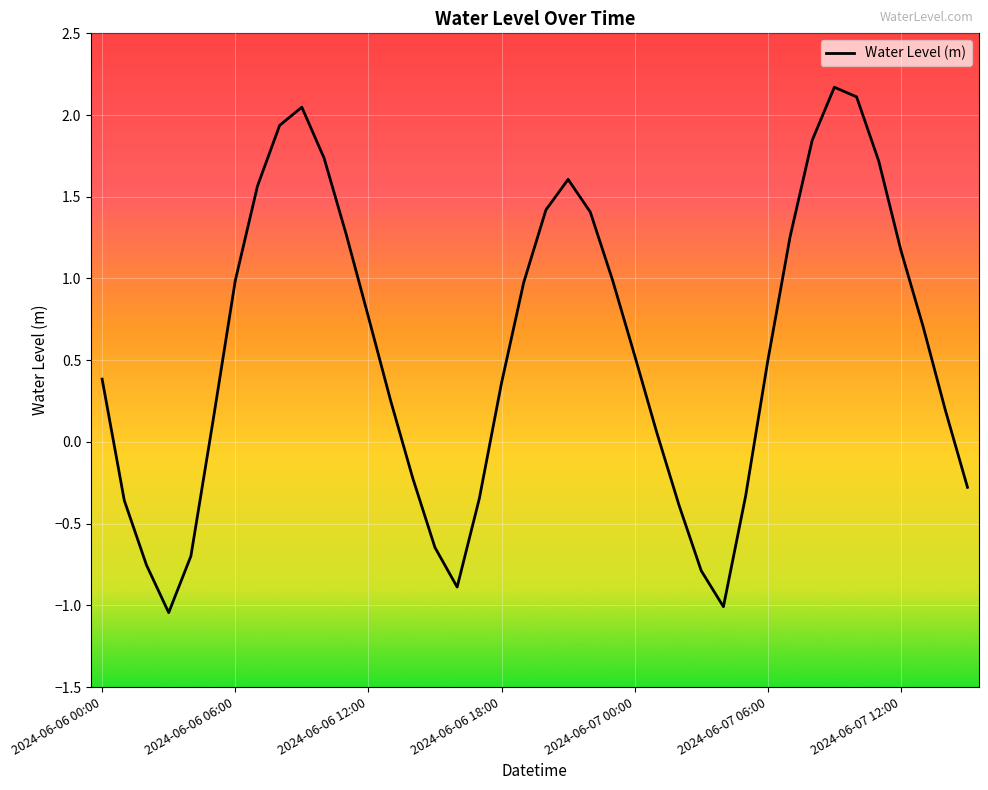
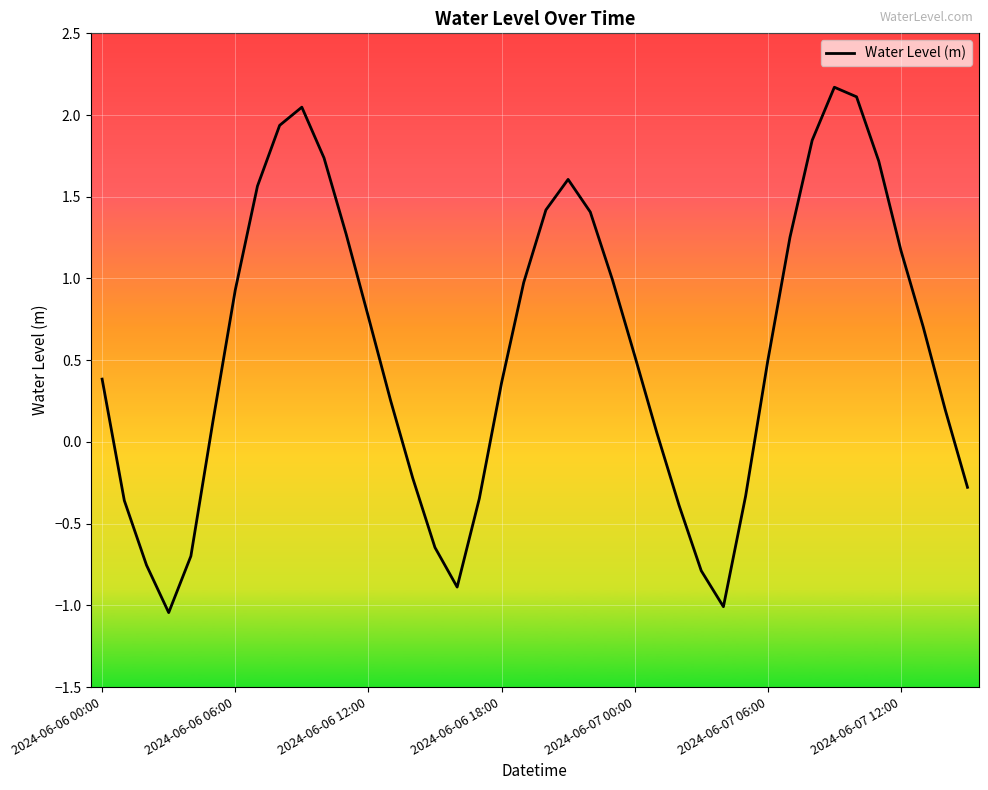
2024-06-06 06:00: 0.99 -> 0.93
